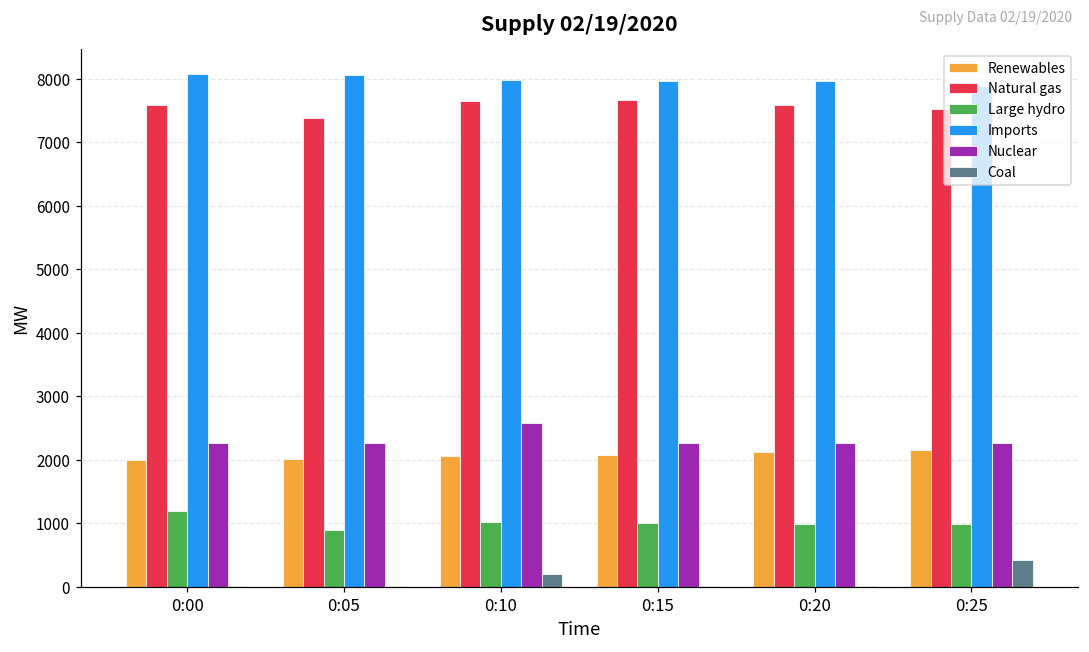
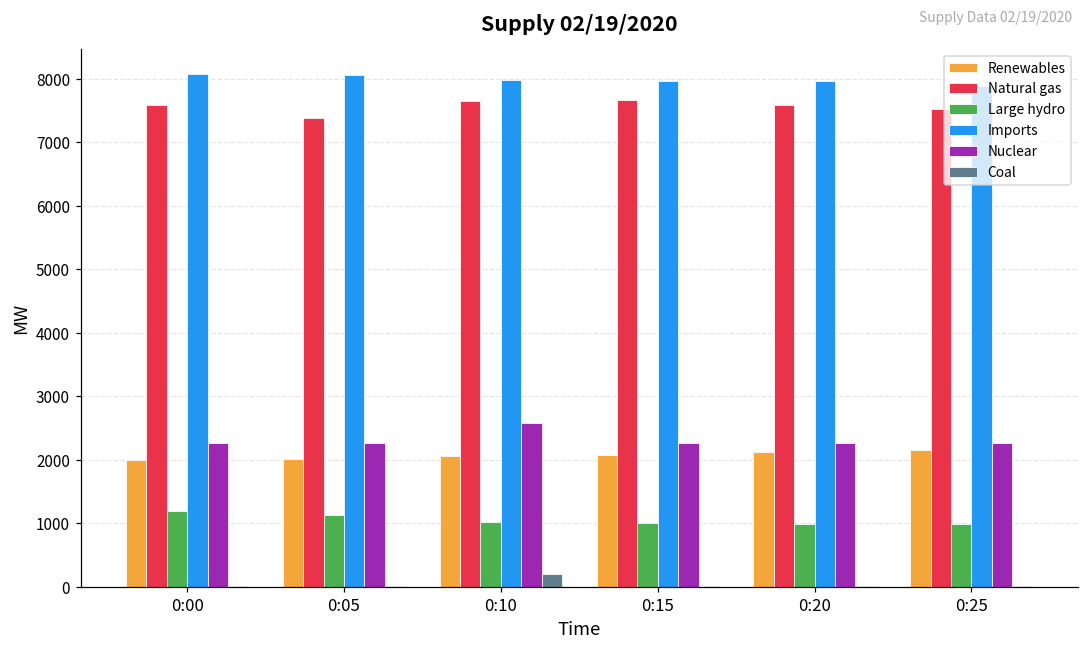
Large hydro, 0:05: 900 -> 1100
Coal, 0:25: 400 -> 0
